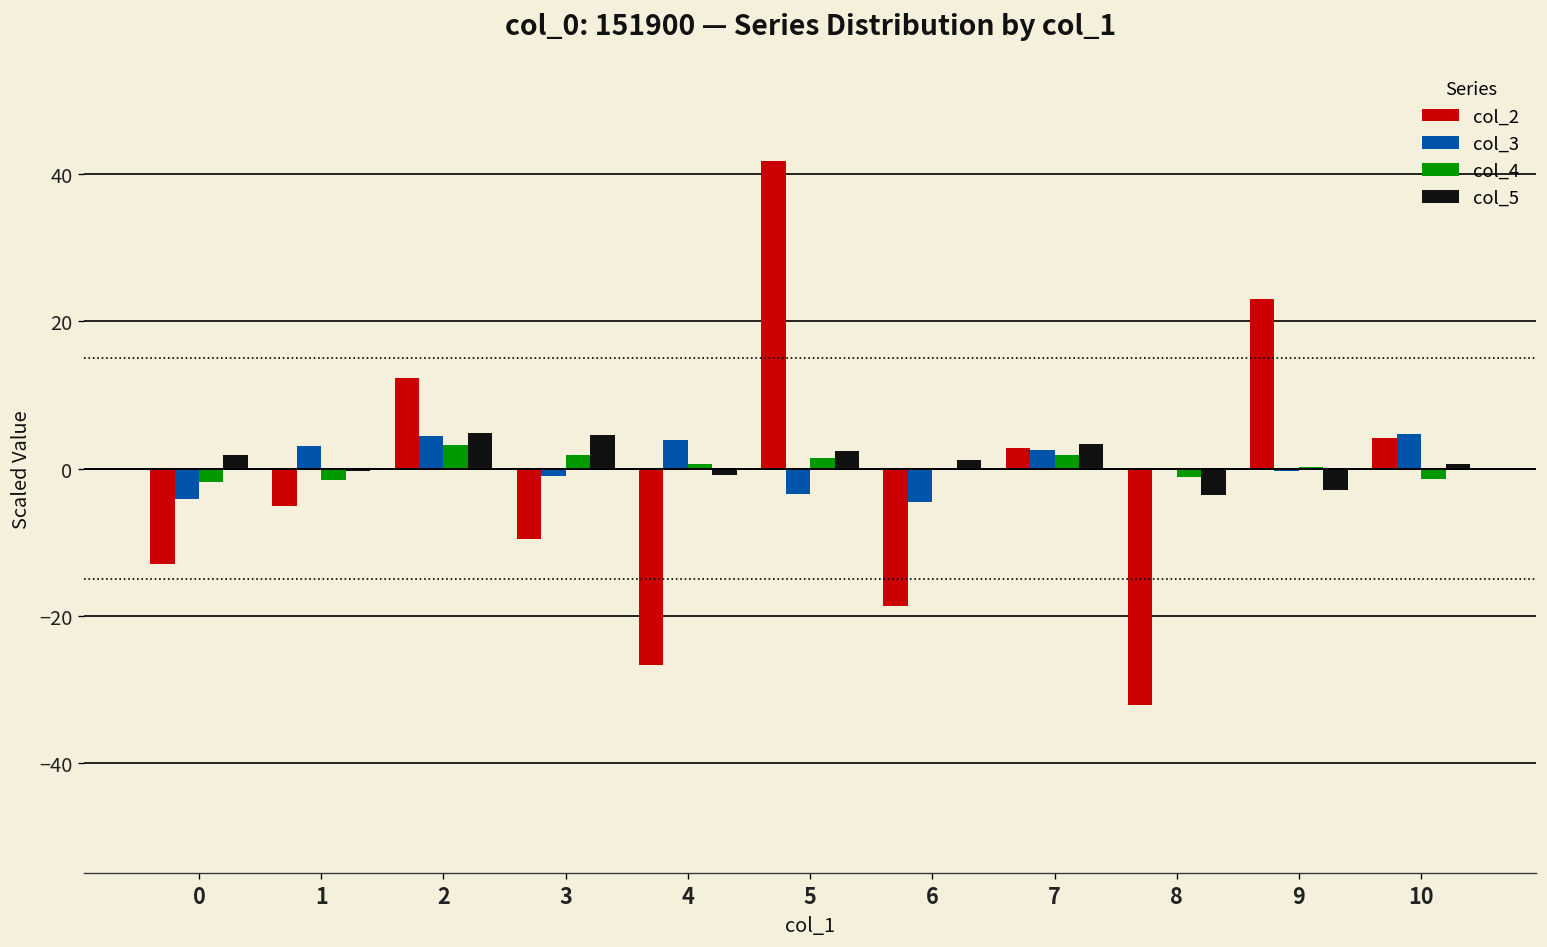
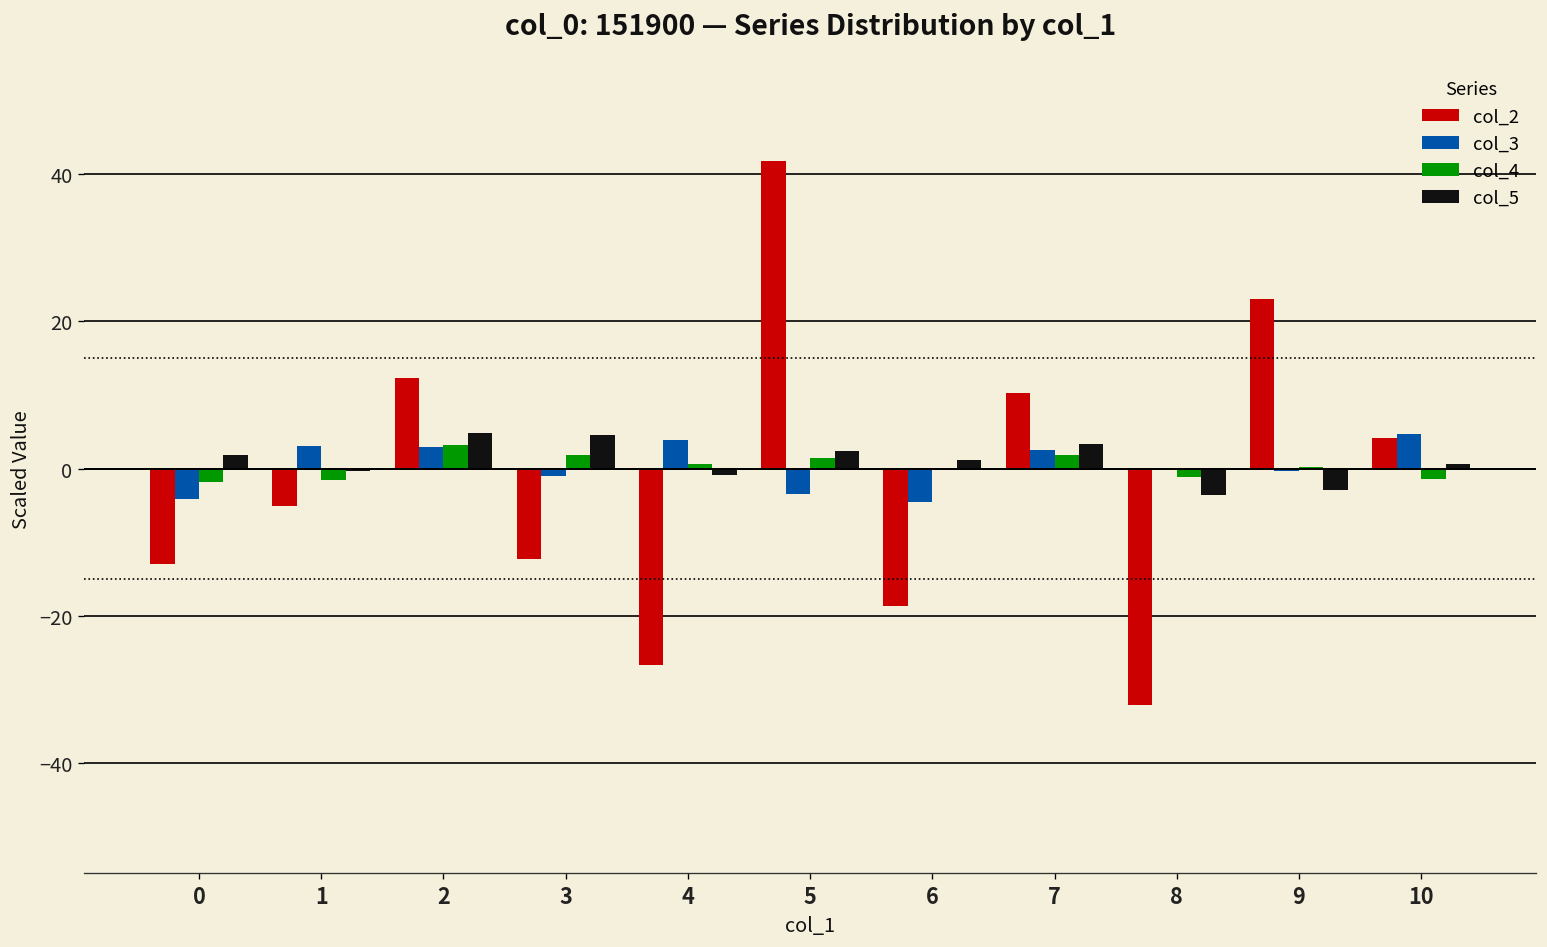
col_3, 2: 4 -> 3
col_2, 3: -10 -> -12
col_2, 7: 3 -> 10
